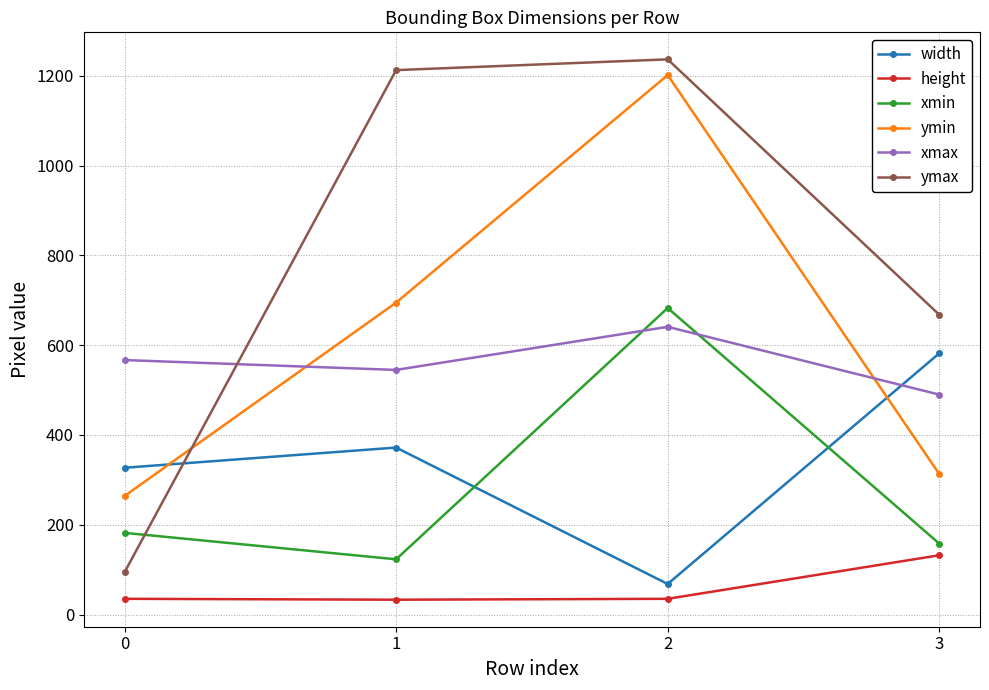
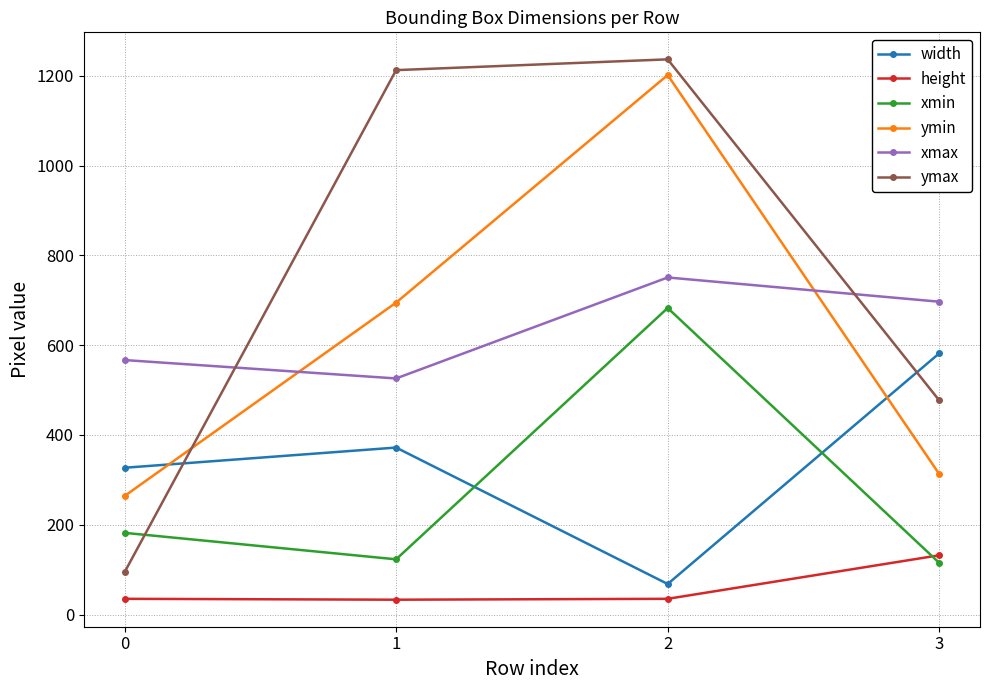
xmax, 1: 550 -> 530
xmax, 2: 640 -> 750
xmin, 3: 160 -> 120
xmax, 3: 490 -> 700
ymax, 3: 670 -> 480
